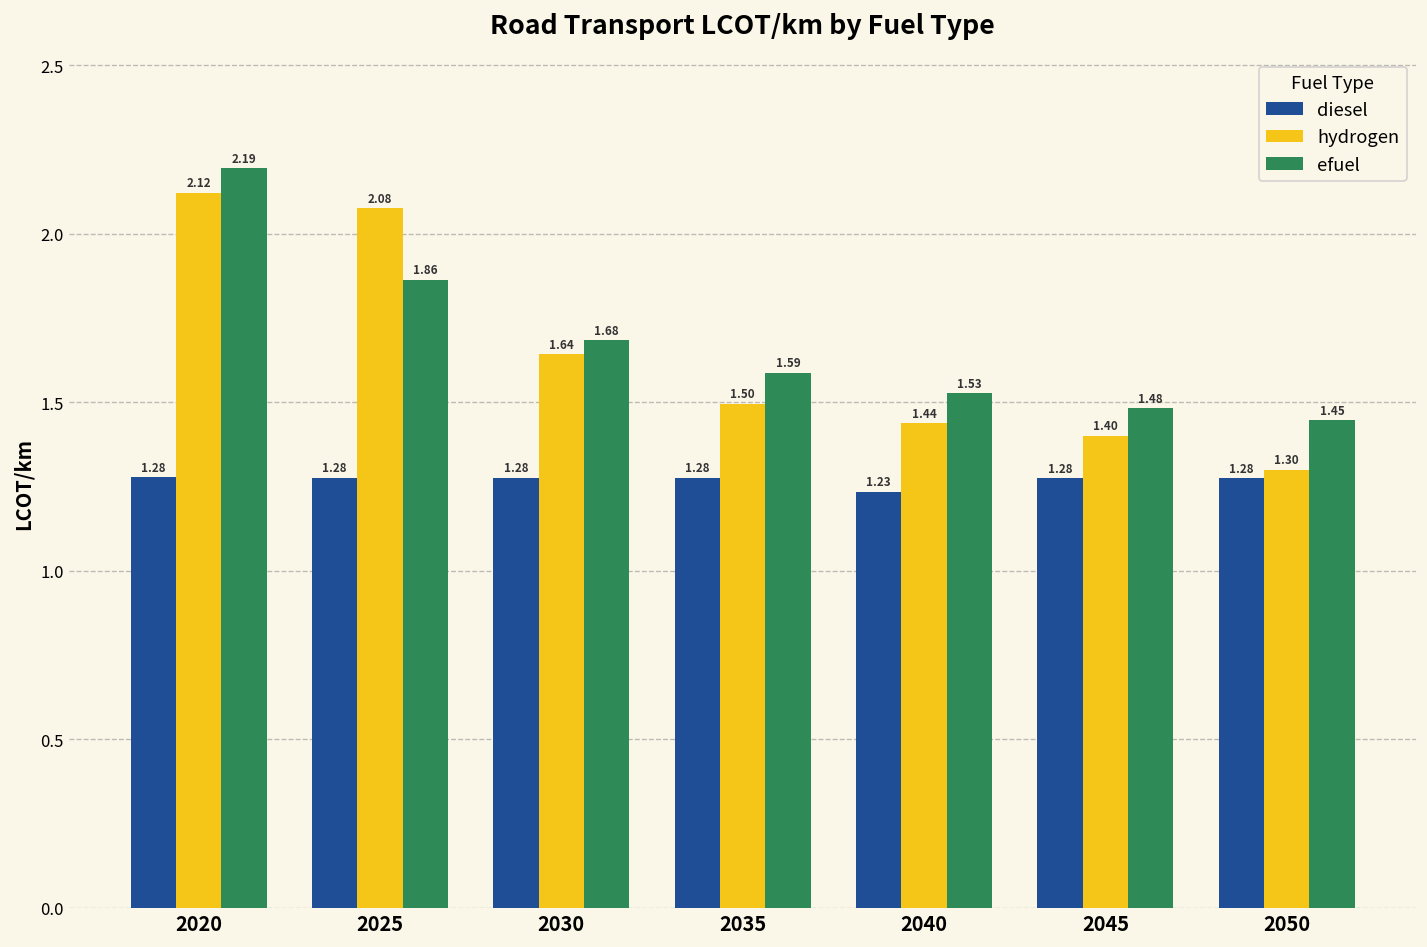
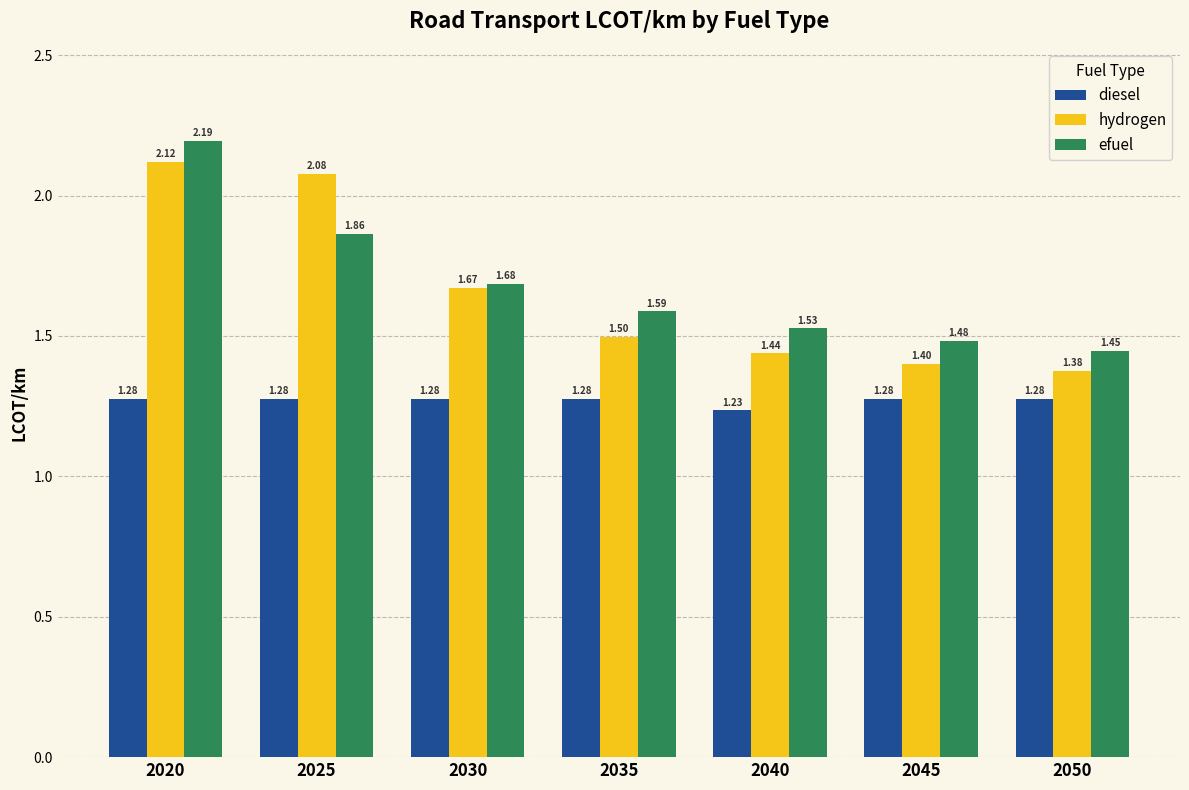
hydrogen, 2030: 1.64 -> 1.67
hydrogen, 2050: 1.30 -> 1.38
